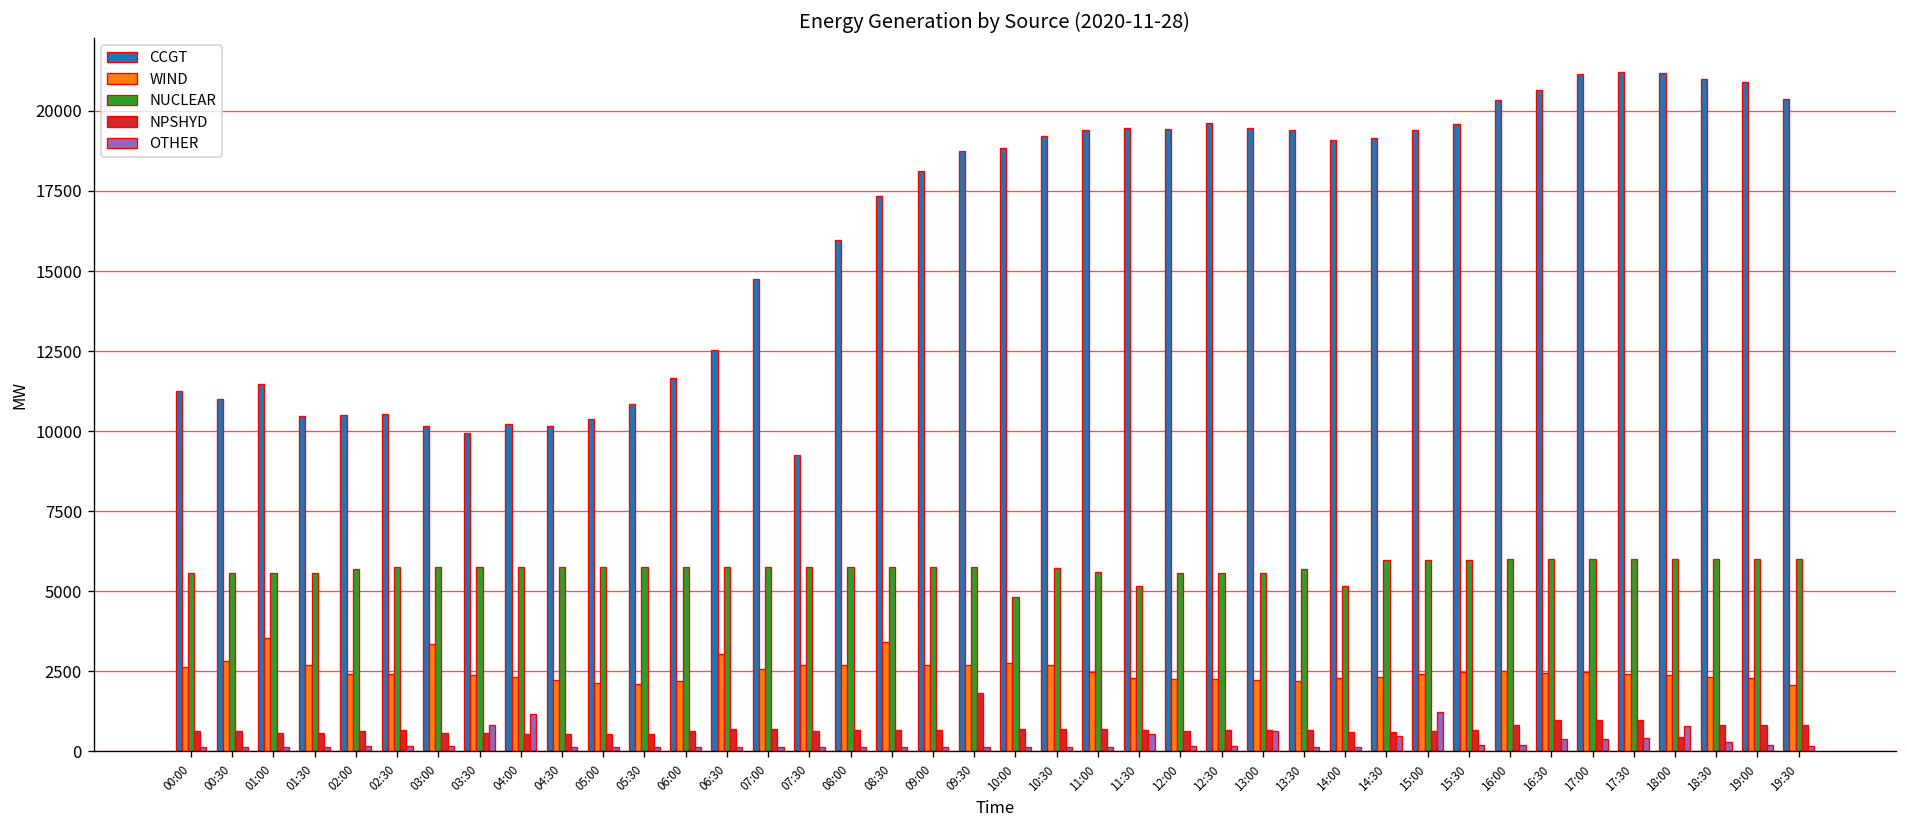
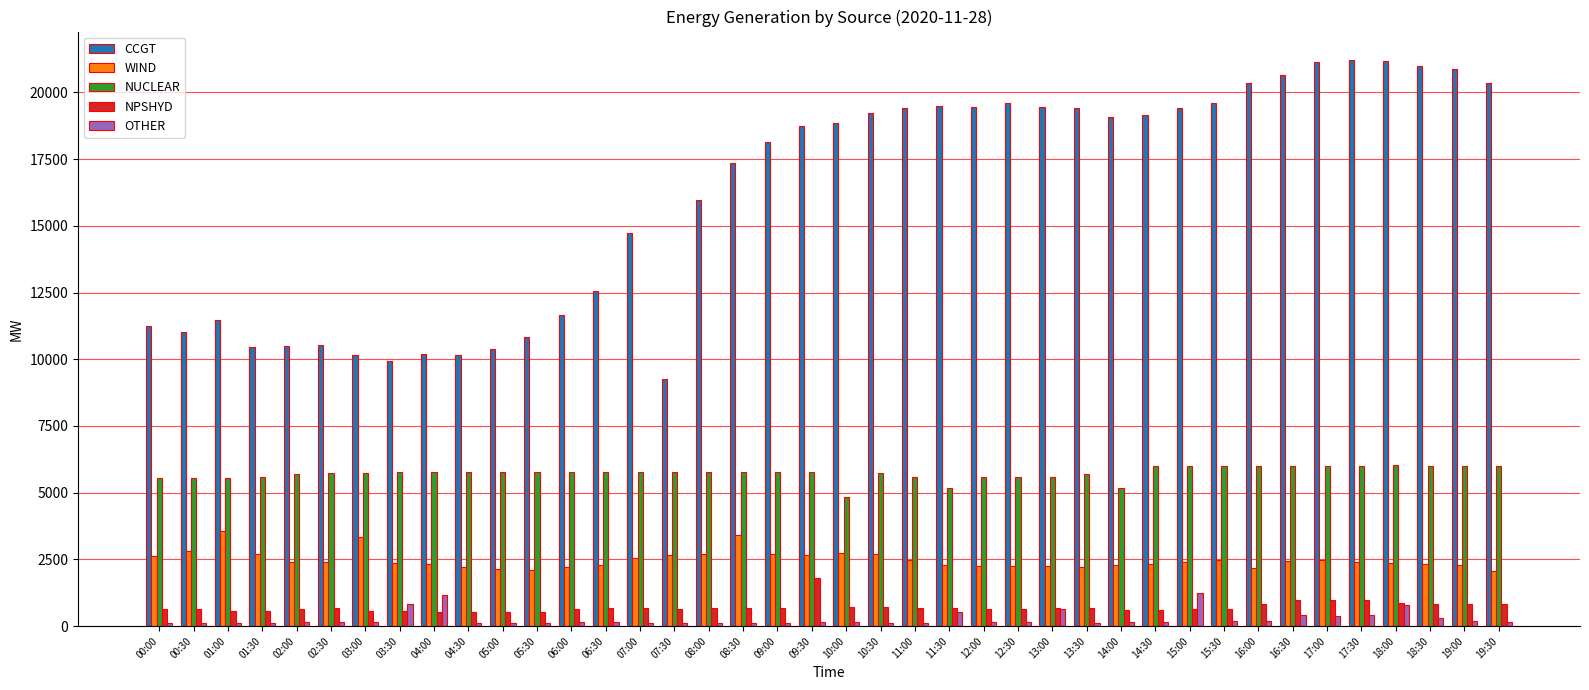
WIND, 06:30: 3000 -> 2300
OTHER, 14:30: 500 -> 200
WIND, 16:00: 2500 -> 2200
NPSHYD, 18:00: 500 -> 900
